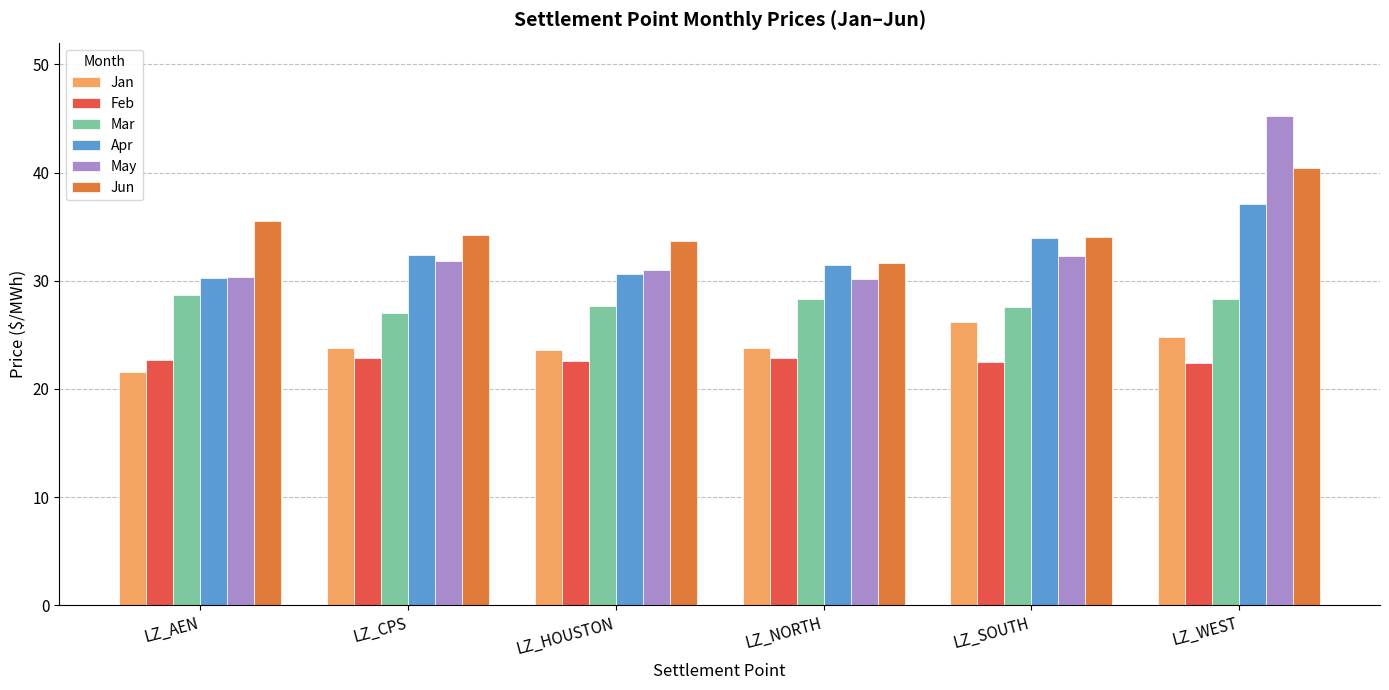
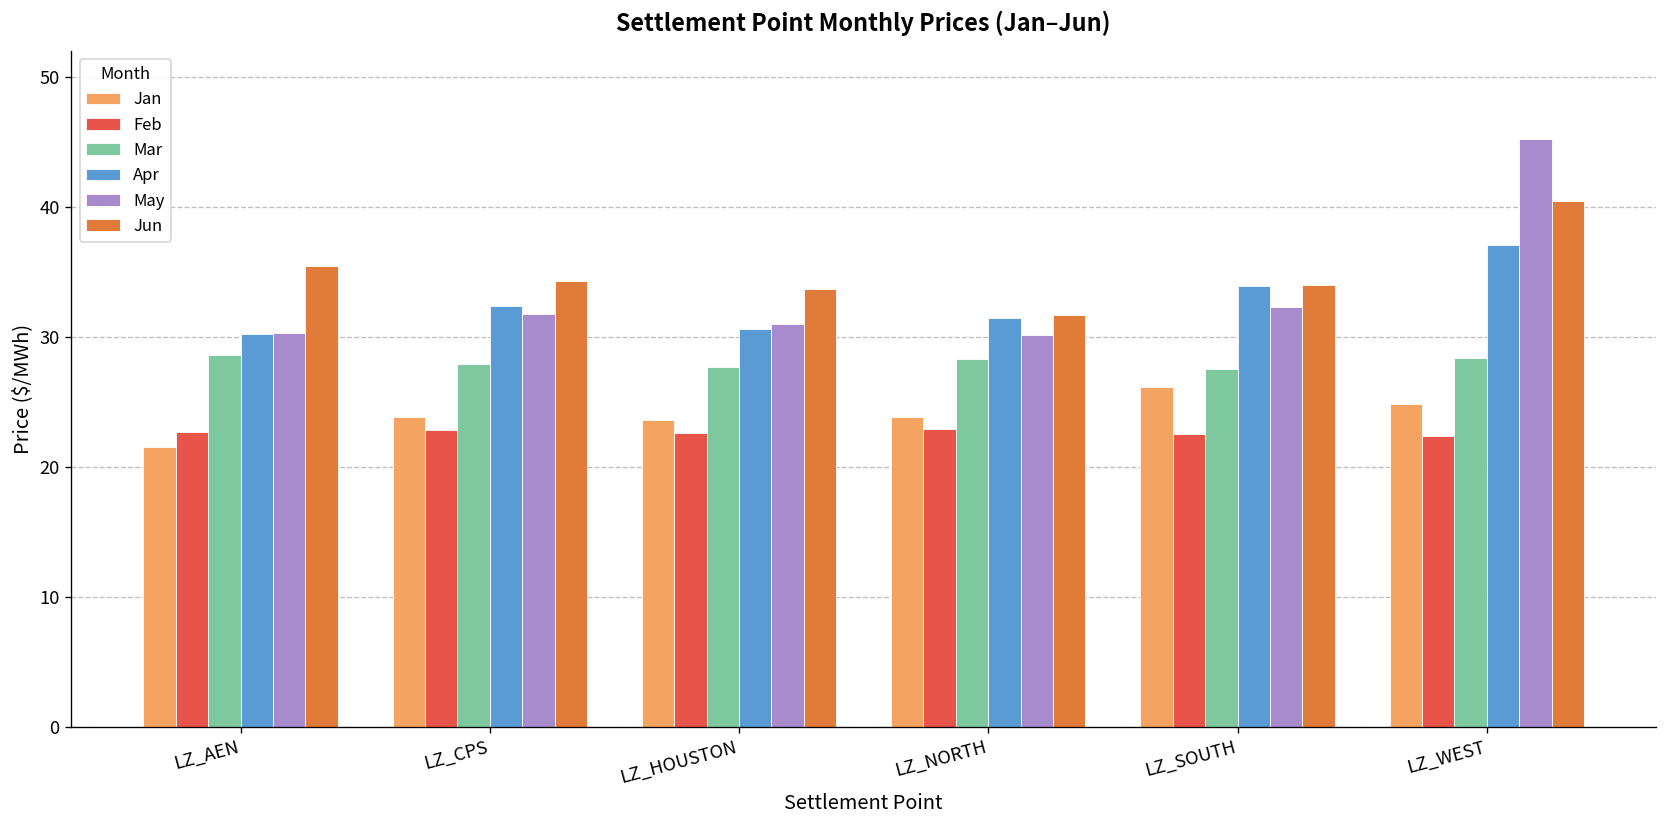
Mar, LZ_CPS: 27.0 -> 27.9
